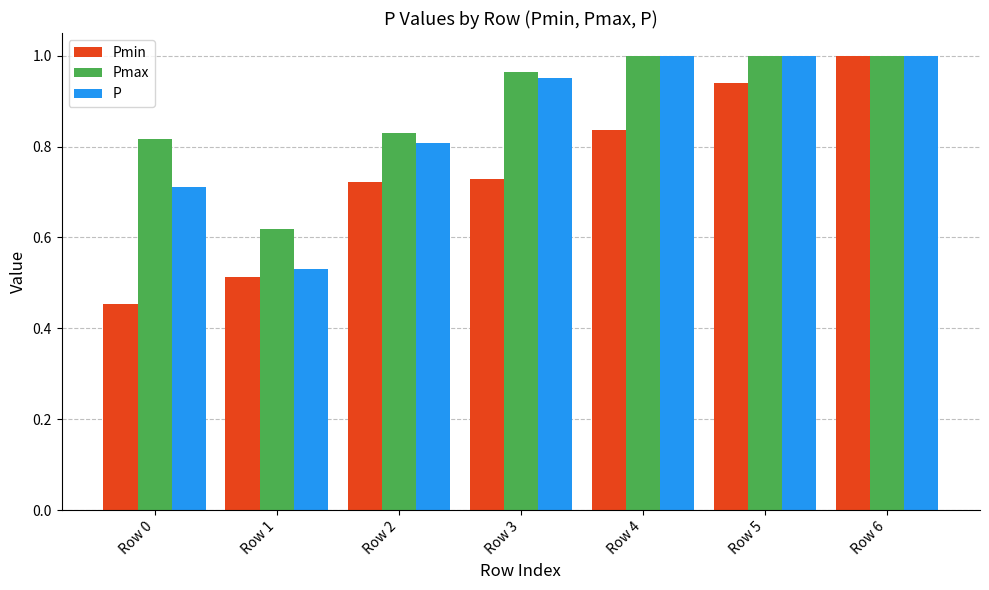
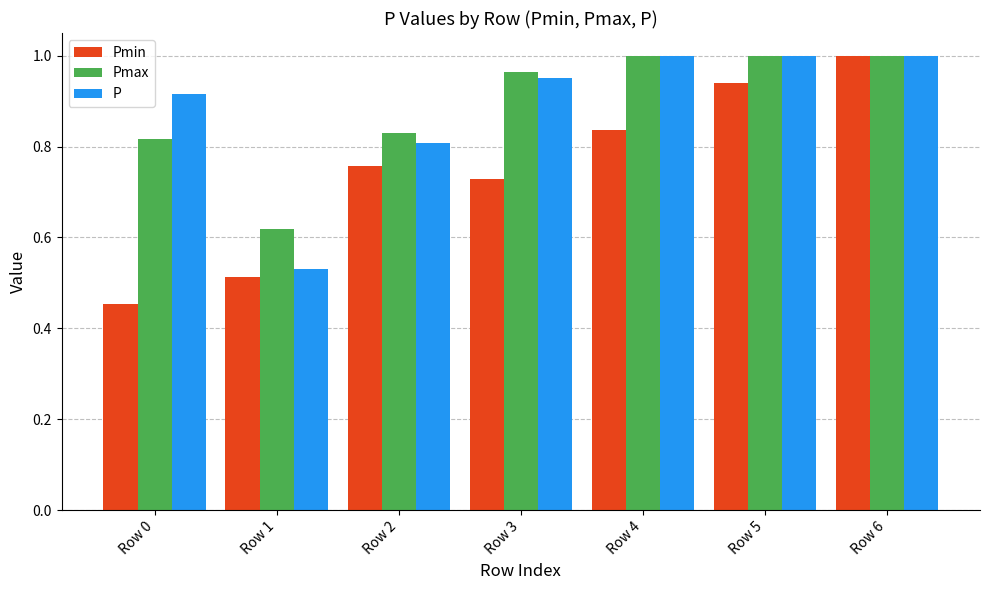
P, Row 0: 0.71 -> 0.92
Pmin, Row 2: 0.72 -> 0.76
